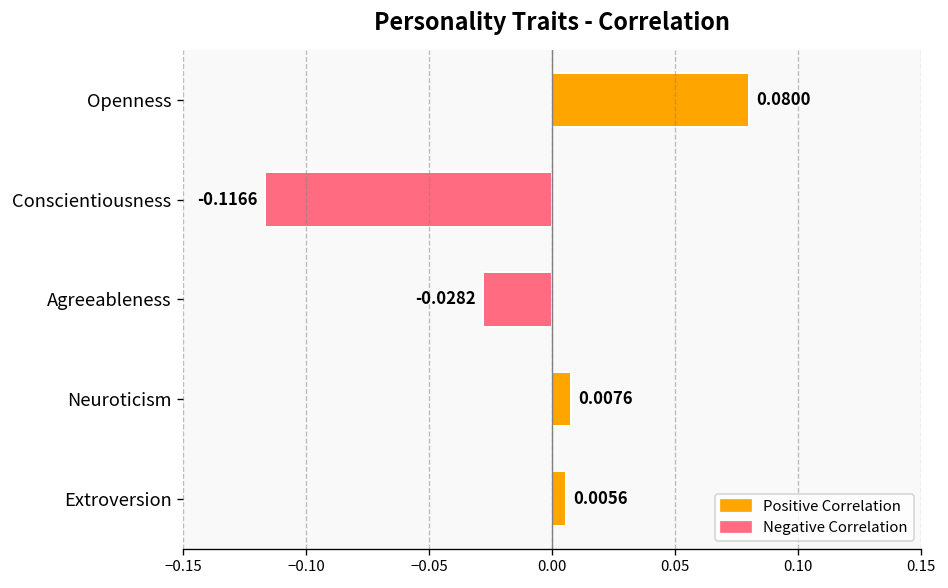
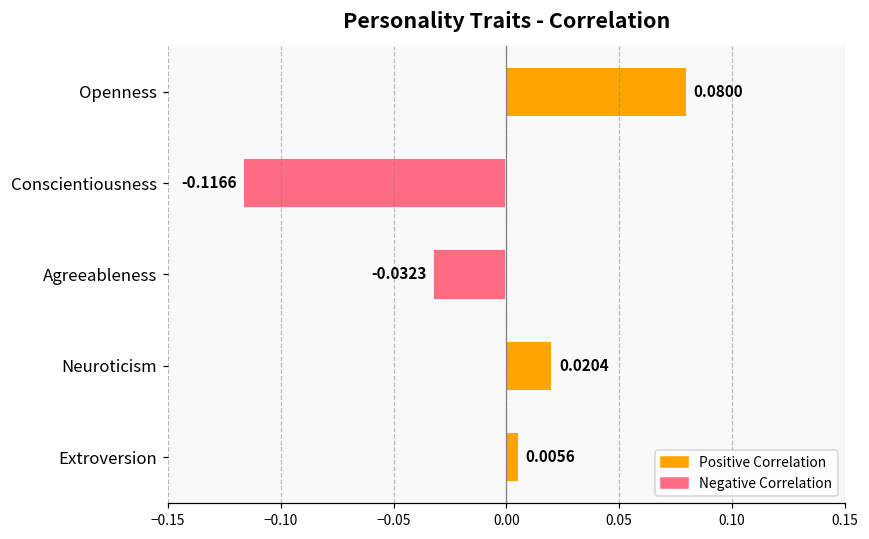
Agreeableness: -0.0282 -> -0.0323
Neuroticism: 0.0076 -> 0.0204
